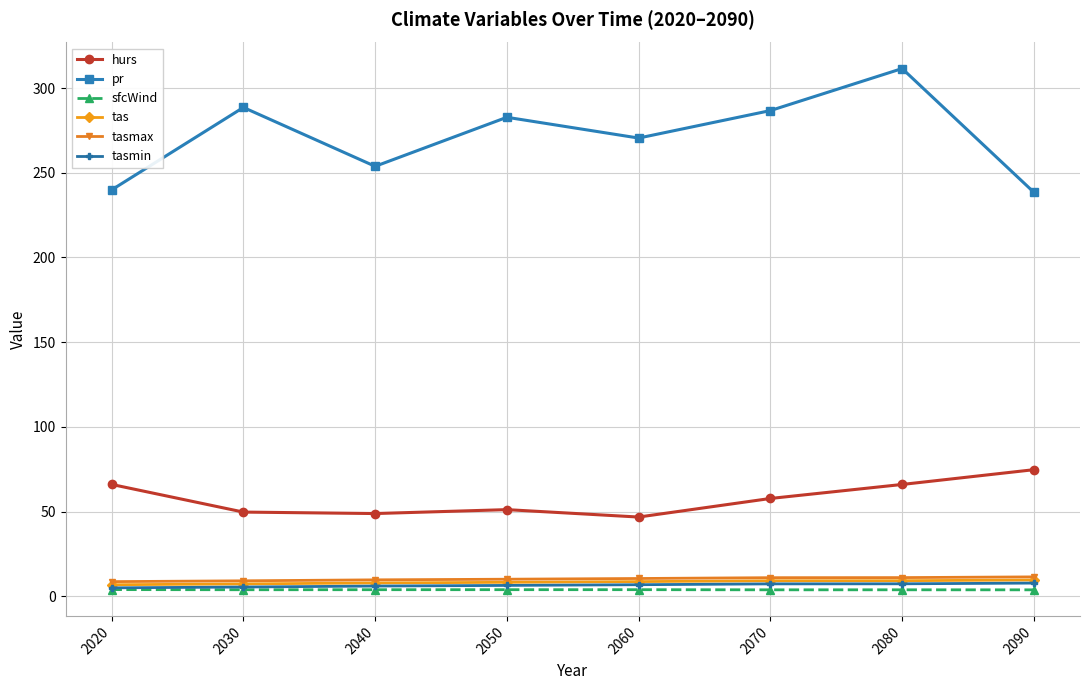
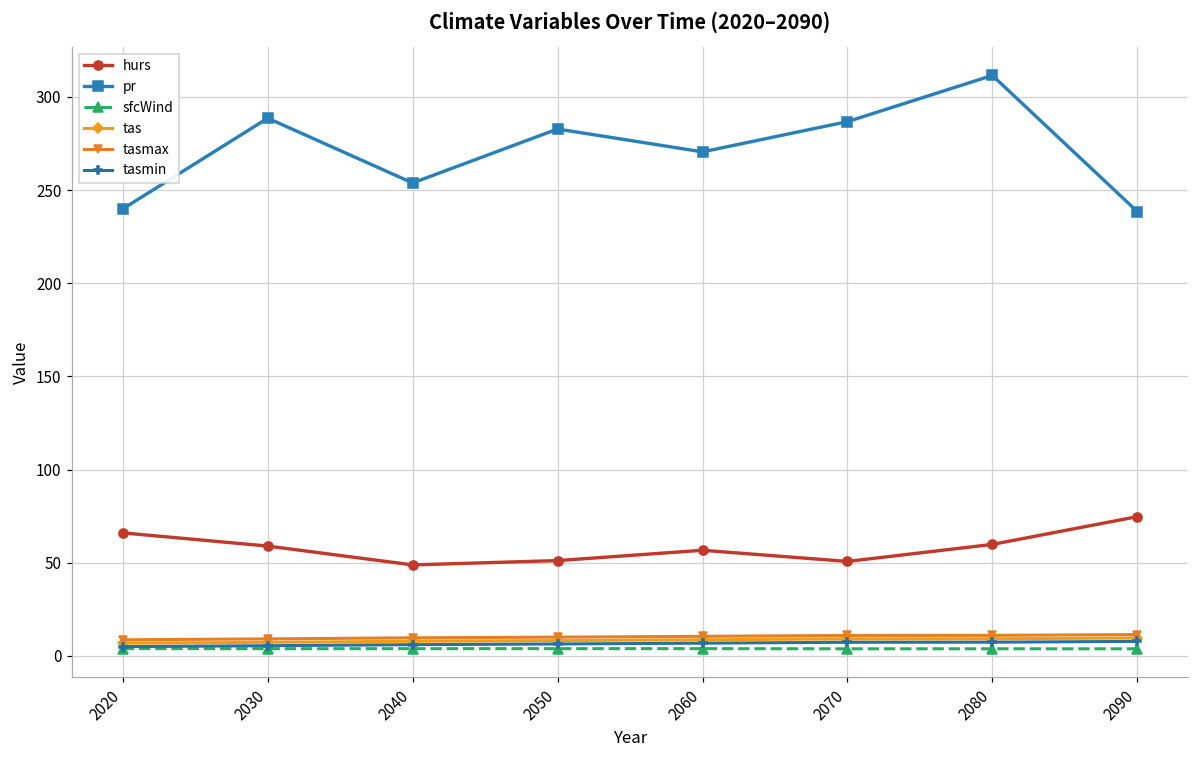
hurs, 2030: 50 -> 59
hurs, 2060: 47 -> 57
hurs, 2070: 58 -> 51
hurs, 2080: 66 -> 60
